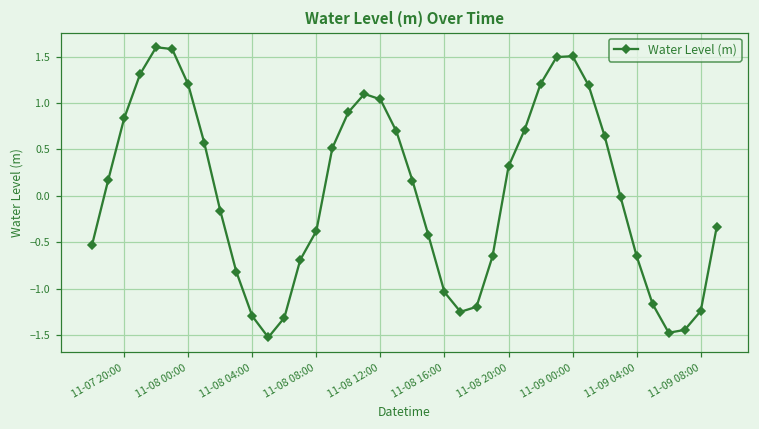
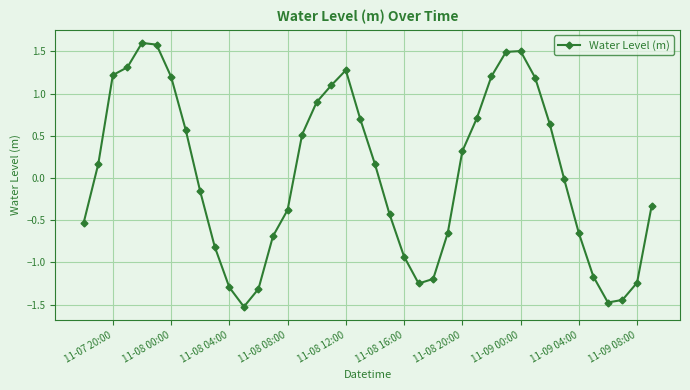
11-07 20:00: 0.8 -> 1.2
11-08 12:00: 1.0 -> 1.3
11-08 16:00: -1.0 -> -0.9
